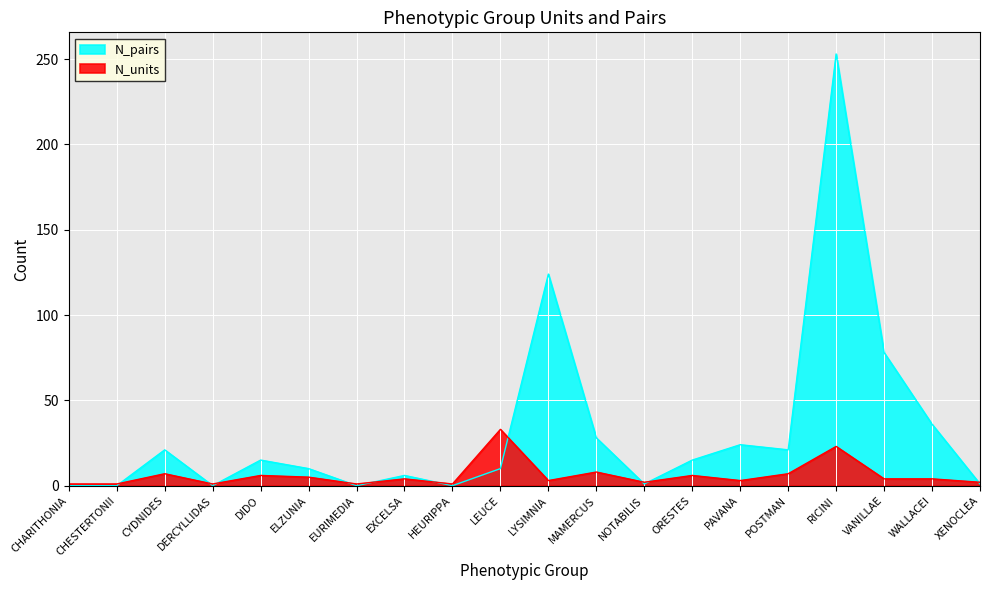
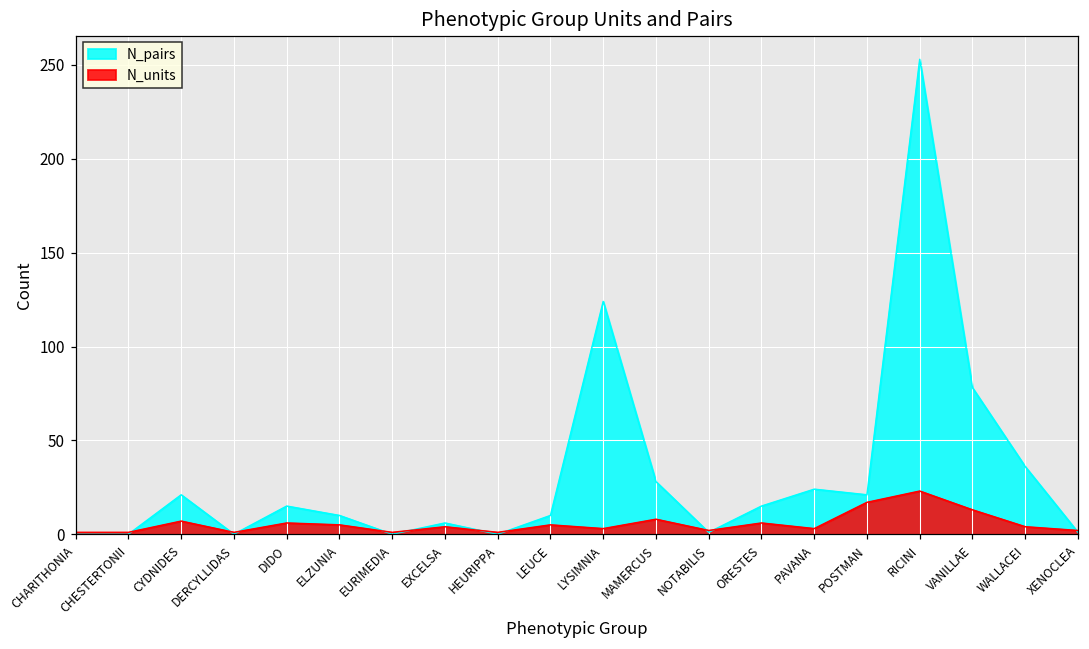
N_units, LEUCE: 33 -> 5
N_units, POSTMAN: 7 -> 17
N_units, VANILLAE: 4 -> 13
